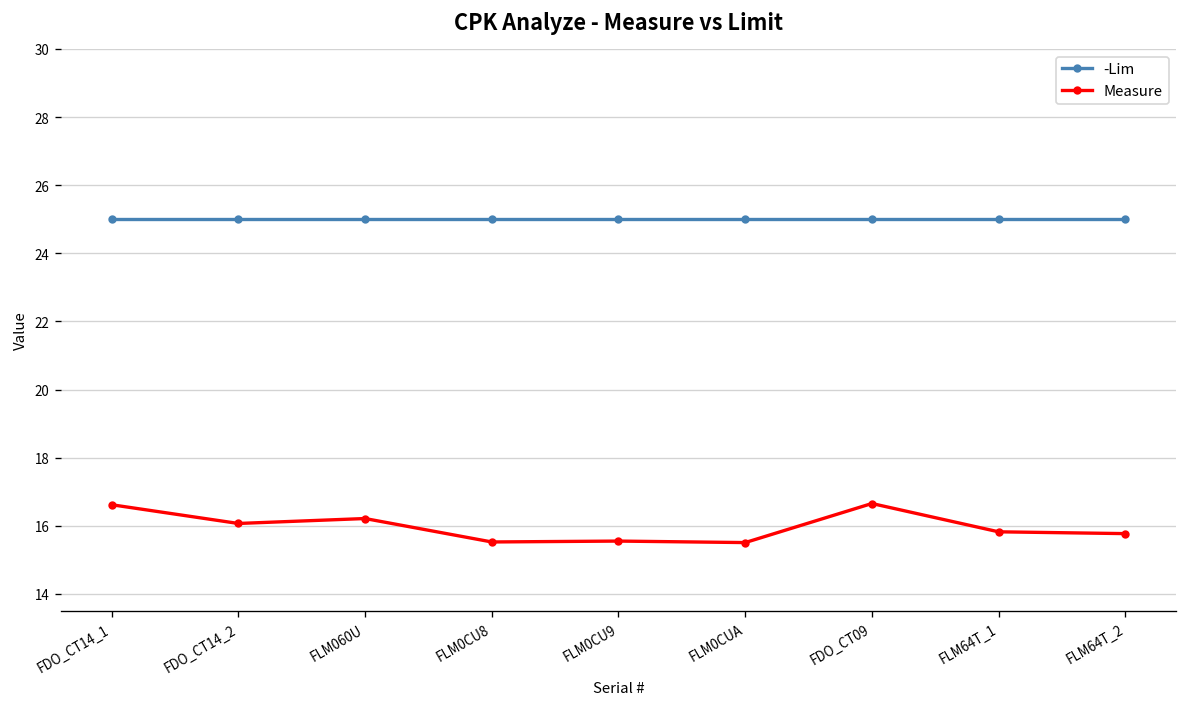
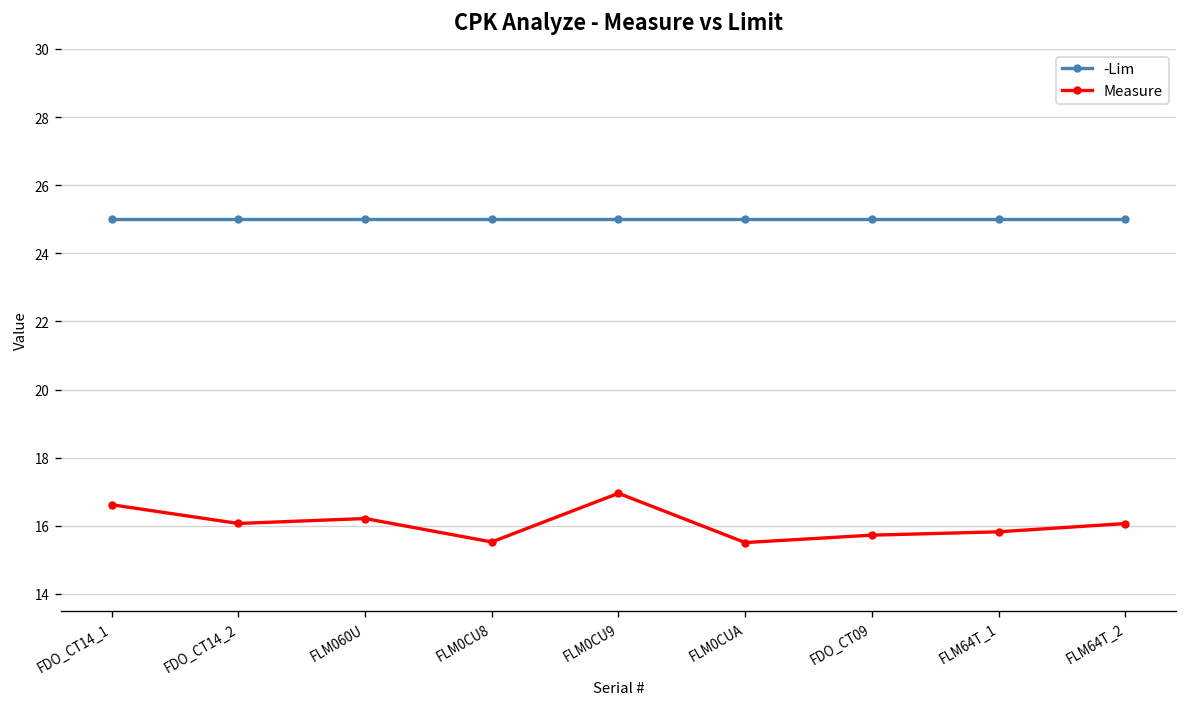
Measure, FLM0CU9: 15.6 -> 17.0
Measure, FDO_CT09: 16.7 -> 15.7
Measure, FLM64T_2: 15.8 -> 16.1
